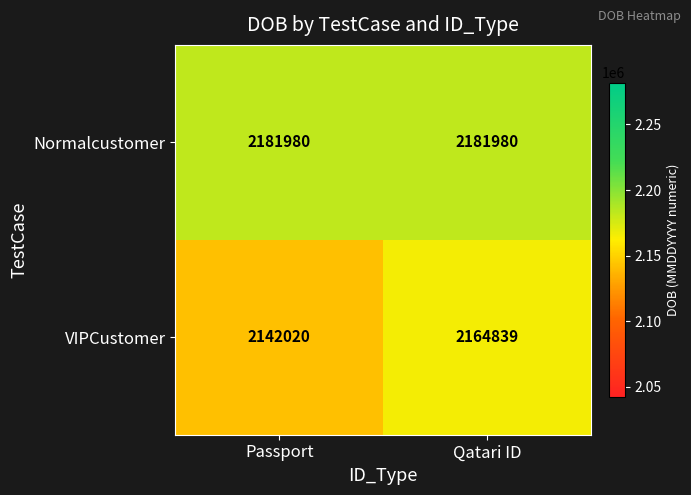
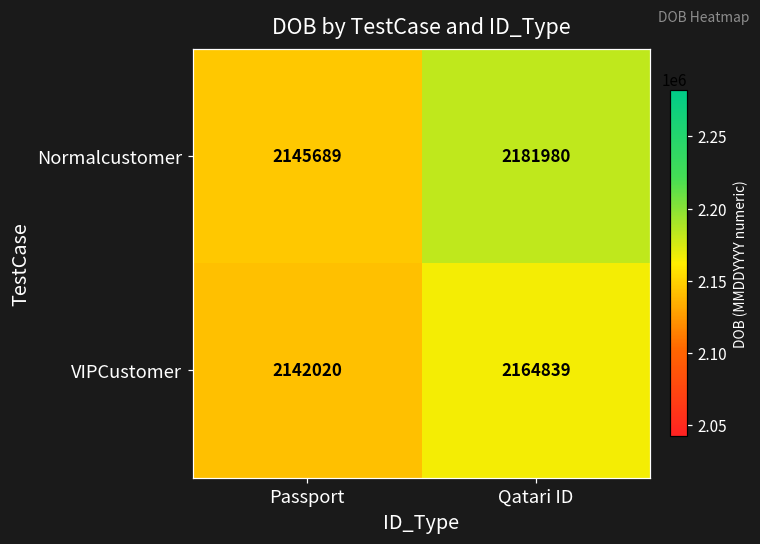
Normalcustomer, Passport: 2181980 -> 2145689
